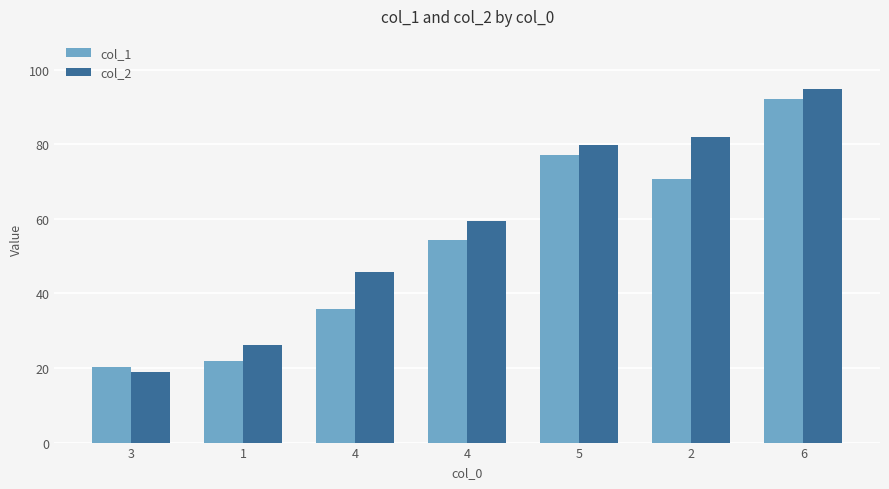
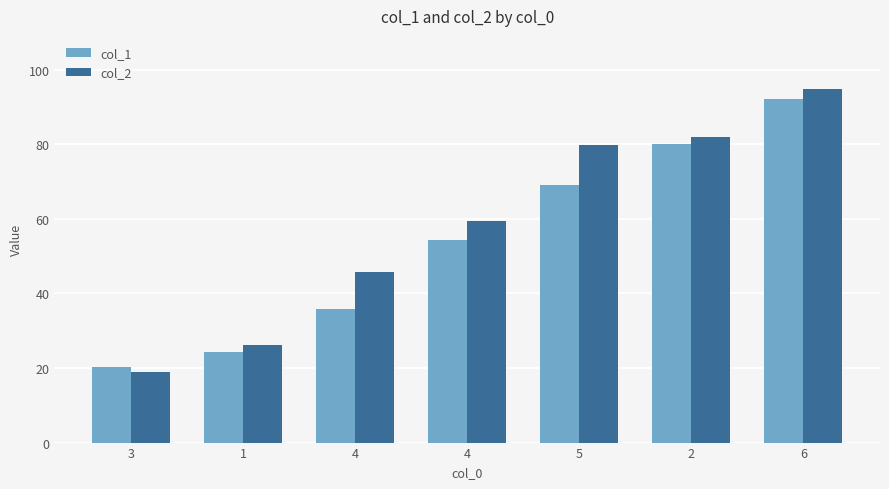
col_1, 1: 22 -> 24
col_1, 5: 77 -> 69
col_1, 2: 71 -> 80
